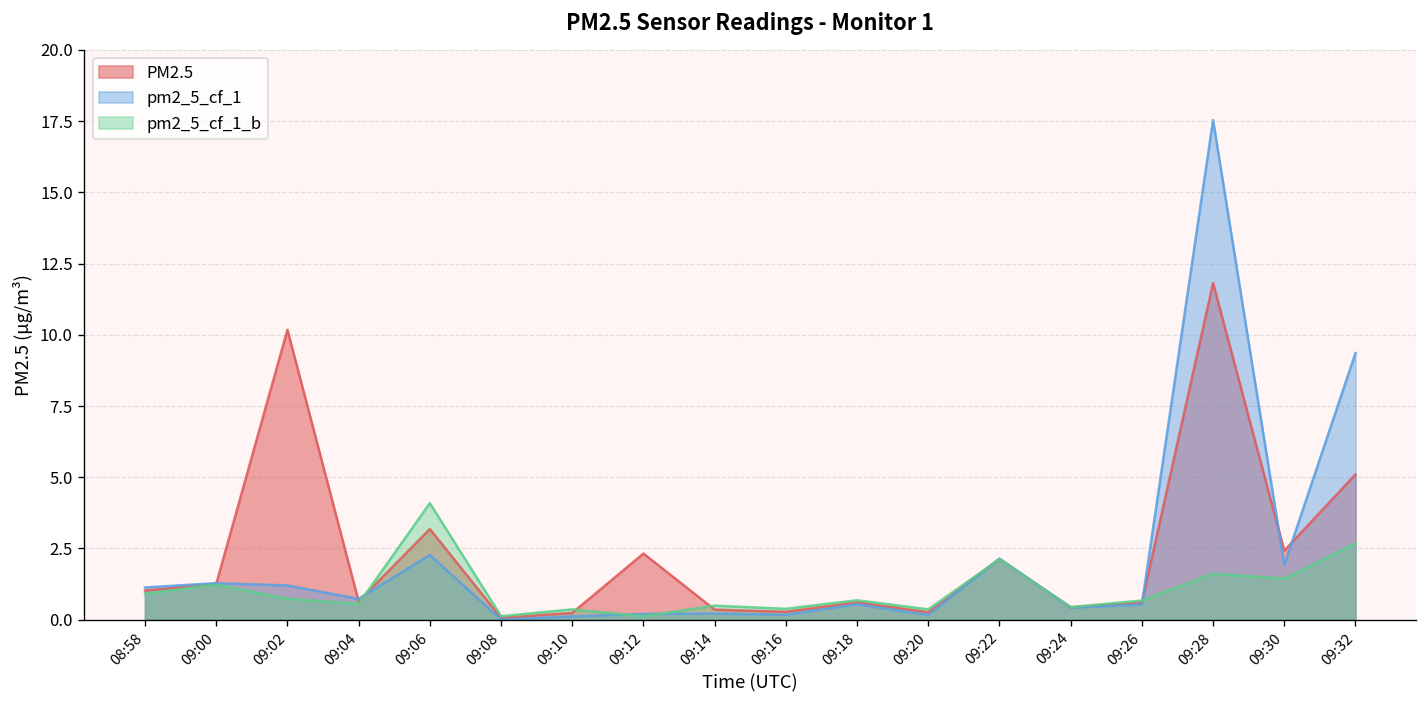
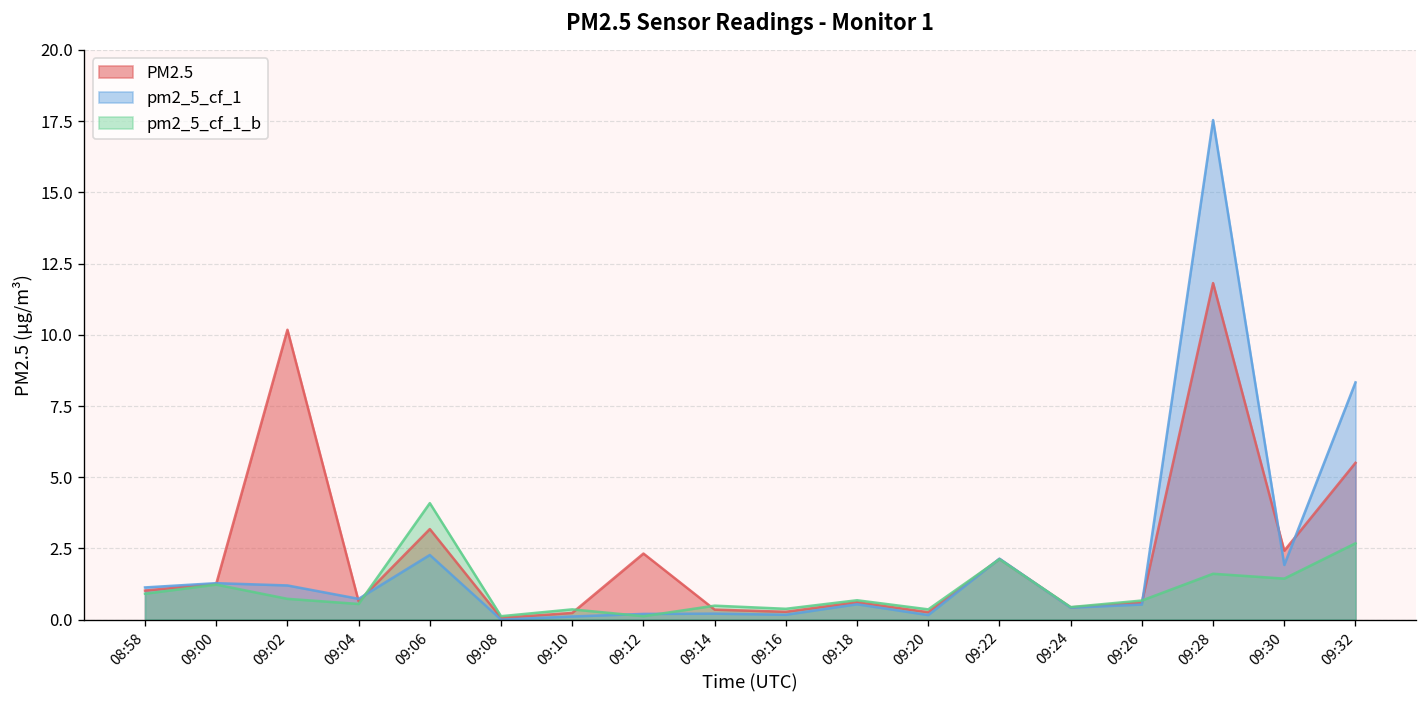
PM2.5, 09:32: 5.1 -> 5.5
pm2_5_cf_1, 09:32: 9.4 -> 8.3
